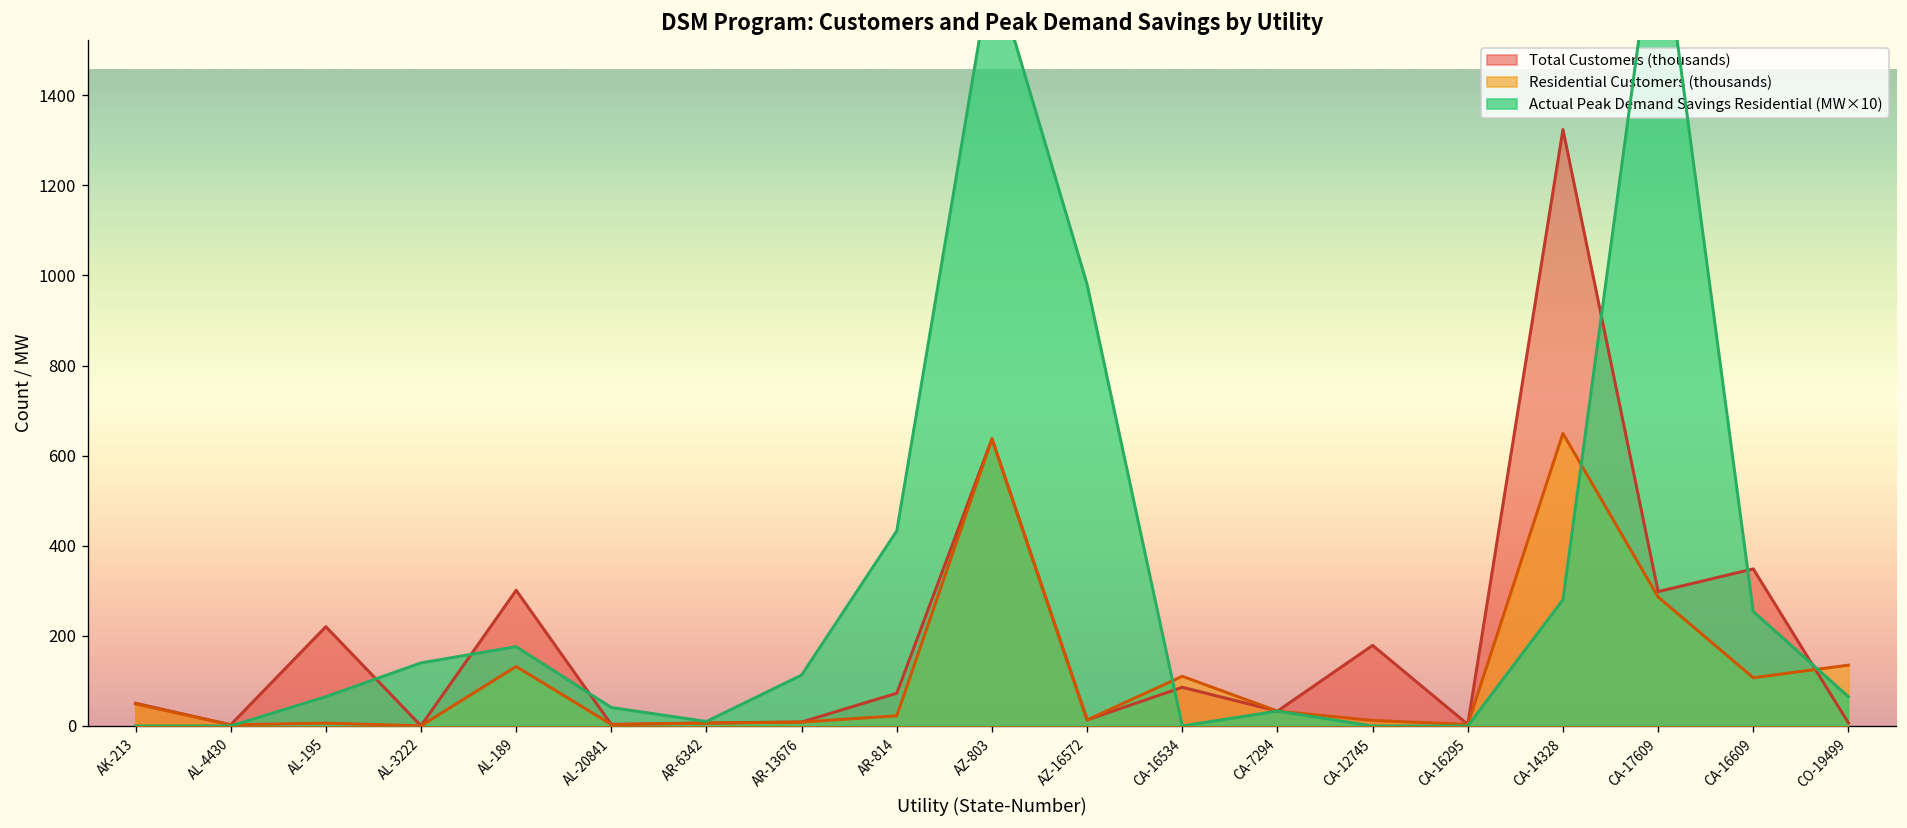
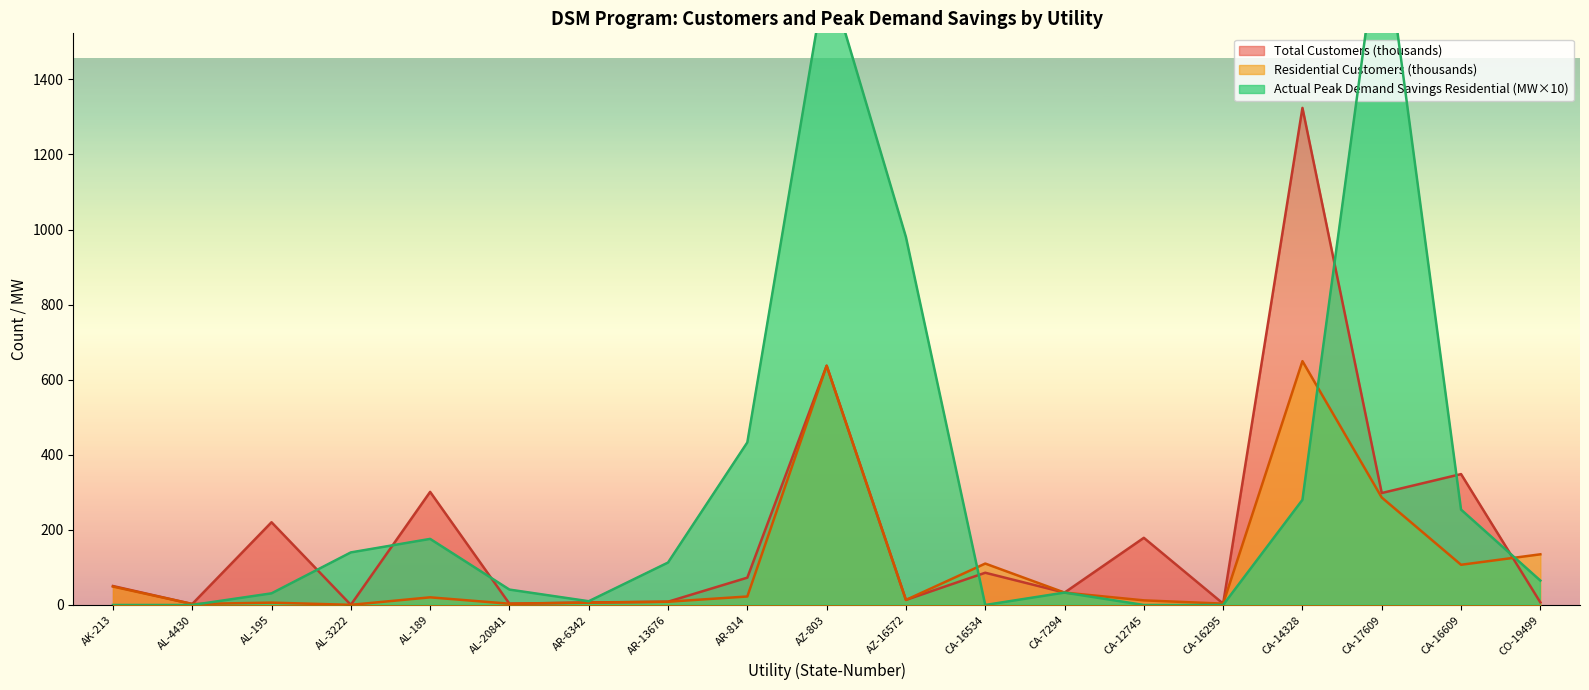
Actual Peak Demand Savings Residential (MW×10), AL-195: 70 -> 30
Residential Customers (thousands), AL-189: 130 -> 20
